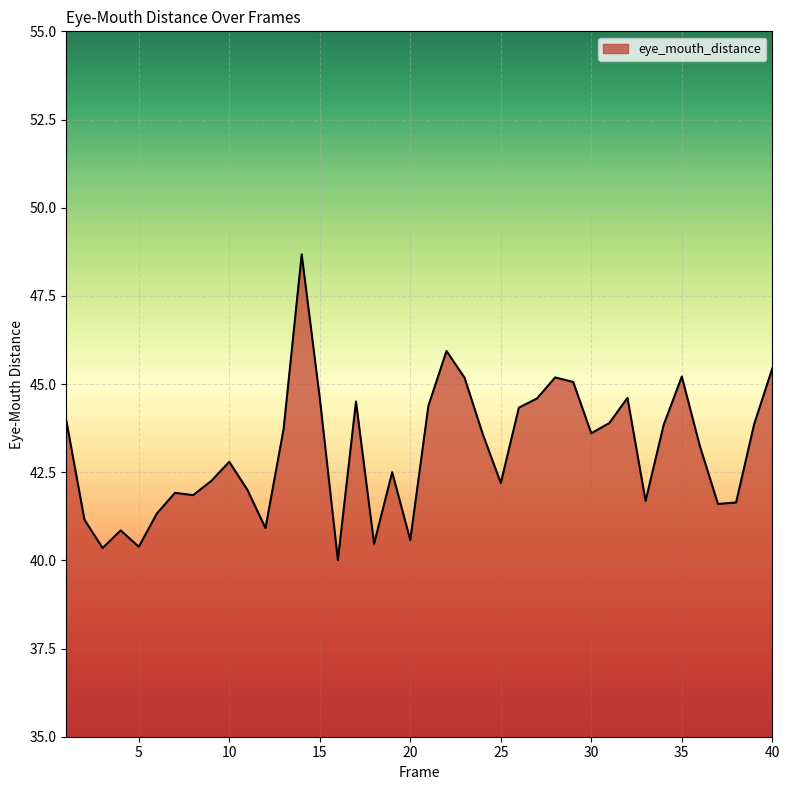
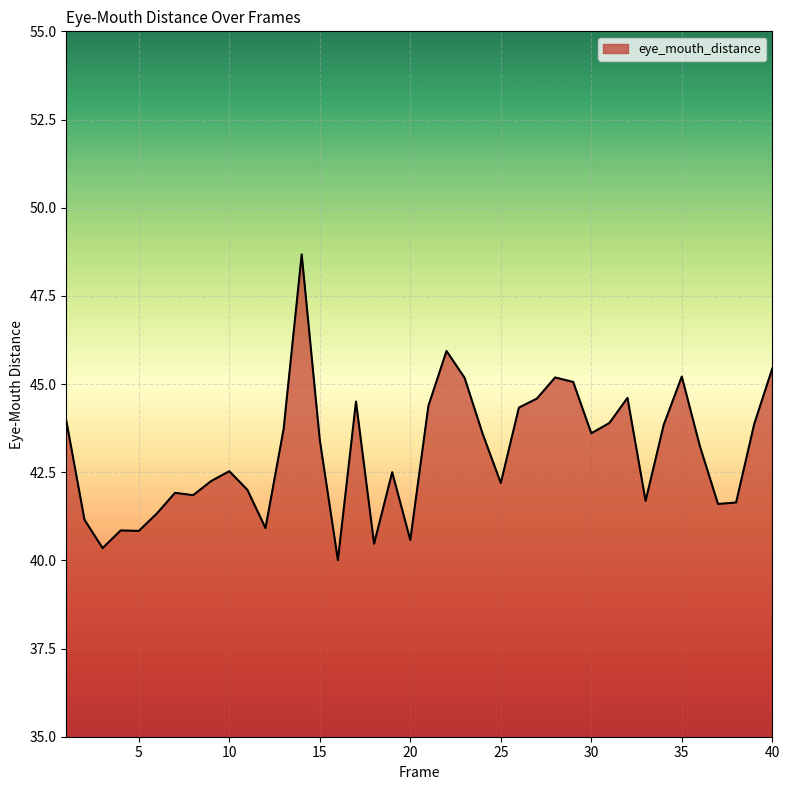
5: 40.4 -> 40.8
10: 42.8 -> 42.5
15: 44.6 -> 43.4
